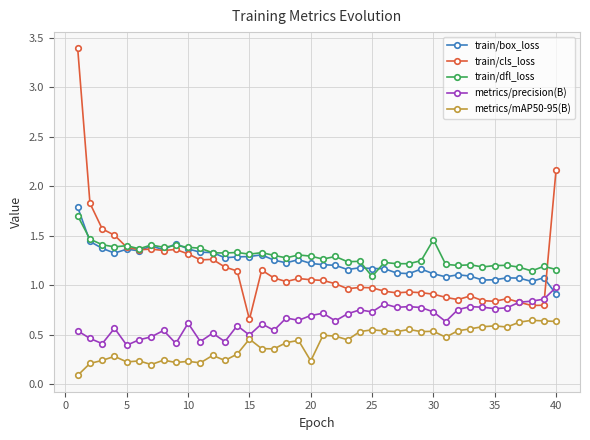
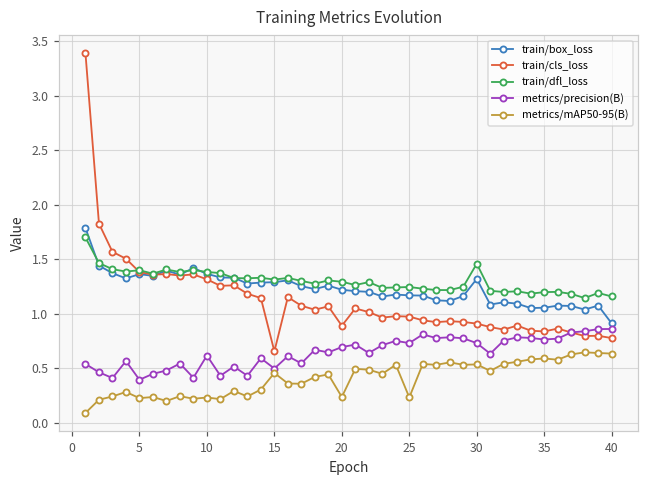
train/cls_loss, 20: 1.1 -> 0.9
train/dfl_loss, 25: 1.1 -> 1.2
metrics/mAP50-95(B), 25: 0.5 -> 0.2
train/box_loss, 30: 1.1 -> 1.3
train/cls_loss, 40: 2.2 -> 0.8
metrics/precision(B), 40: 1.0 -> 0.9
